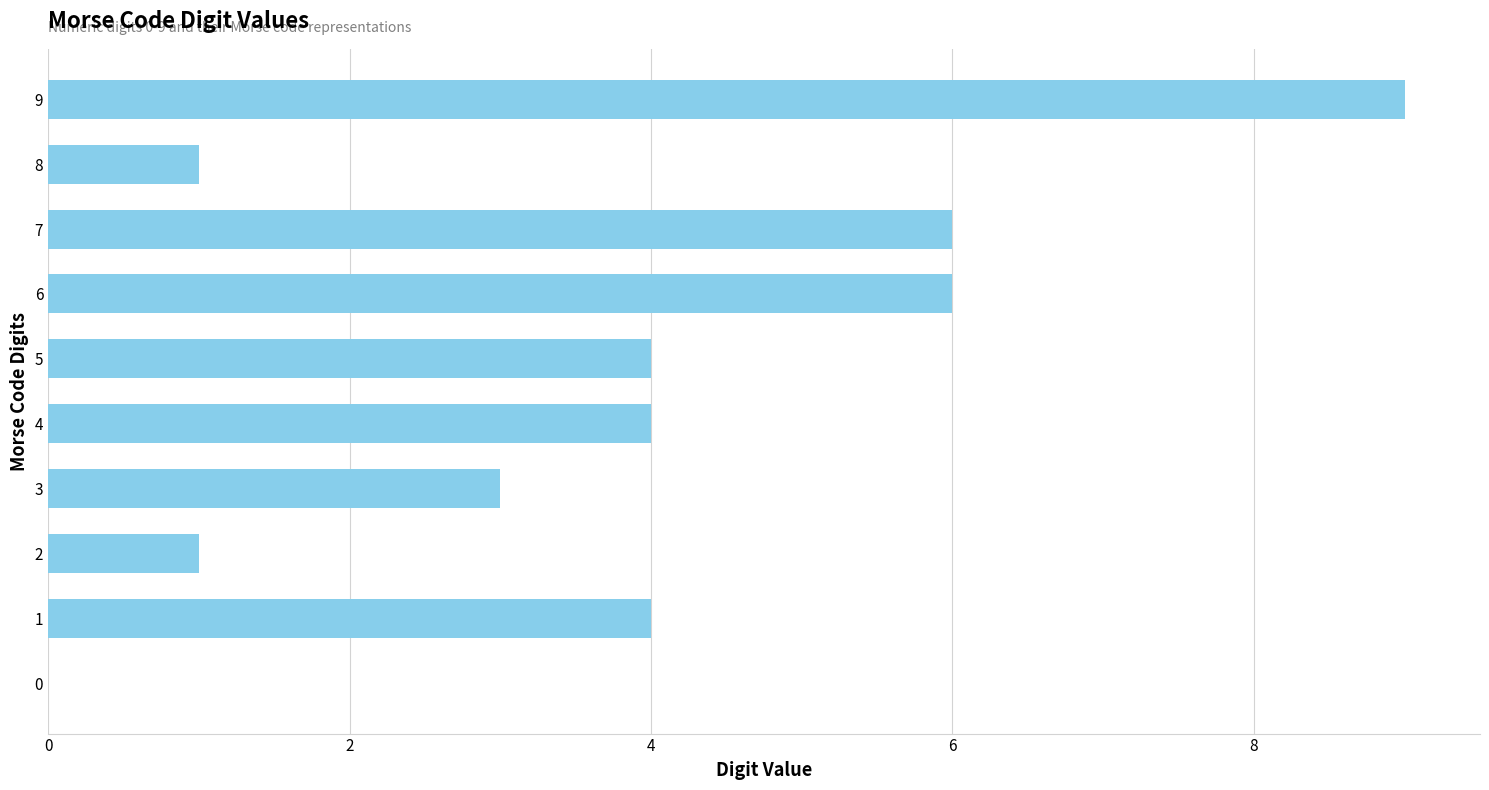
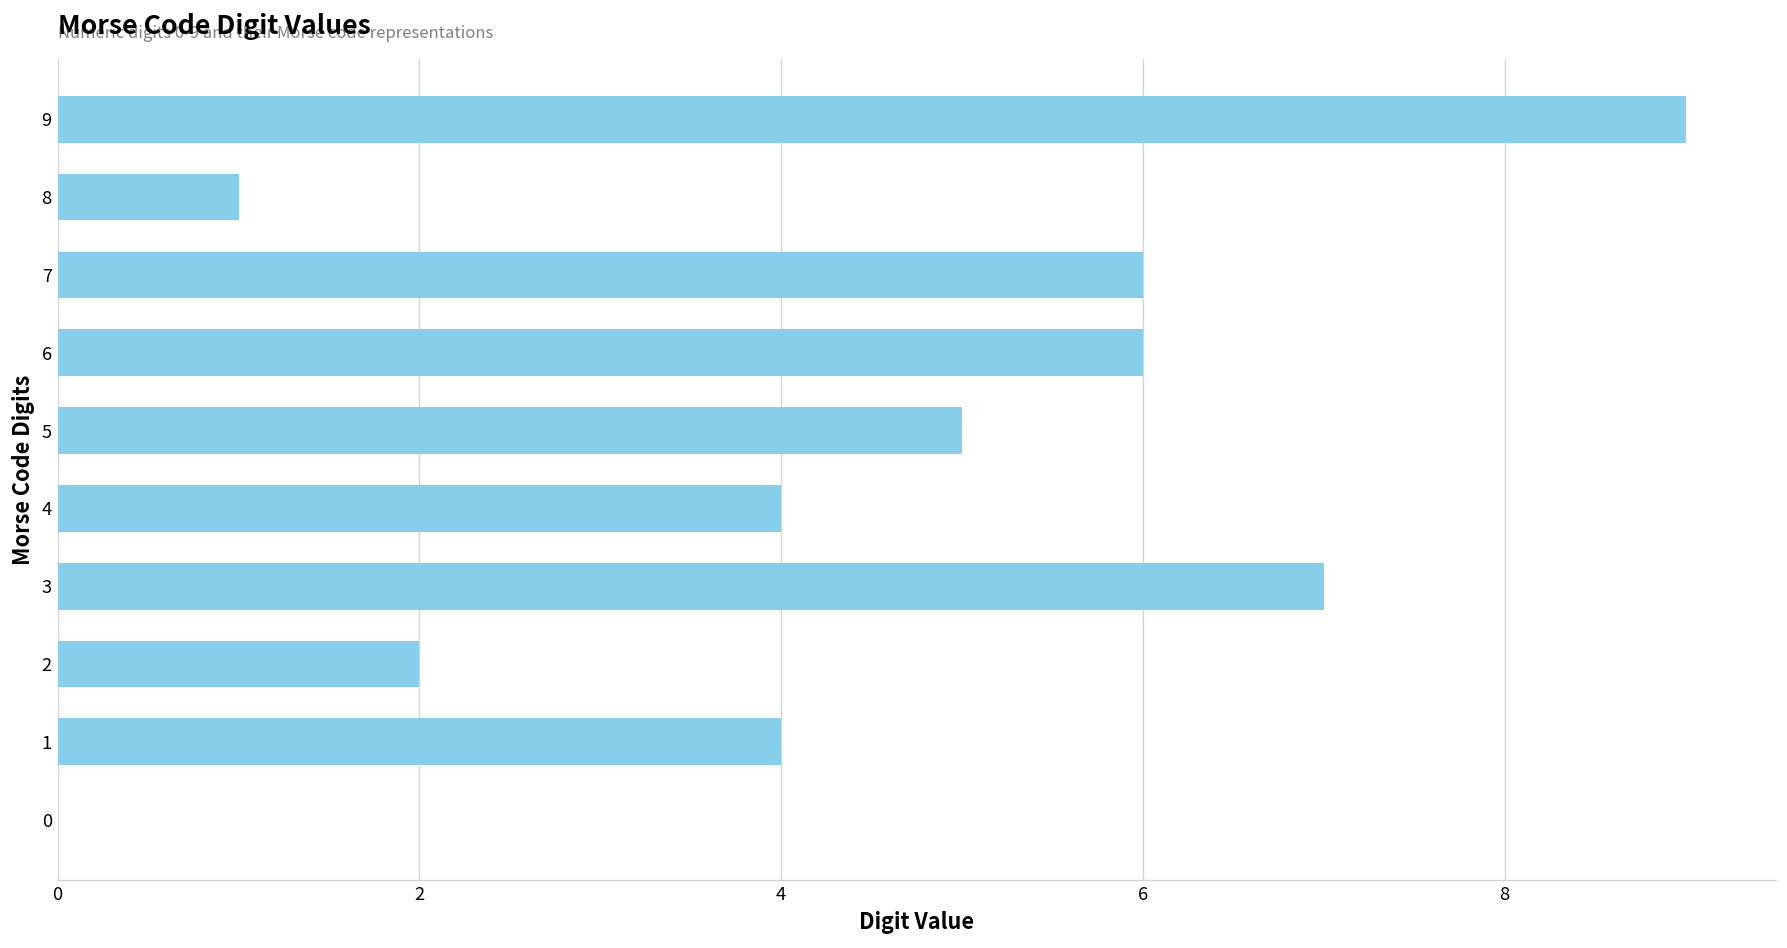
5: 4 -> 5
3: 3 -> 7
2: 1 -> 2
